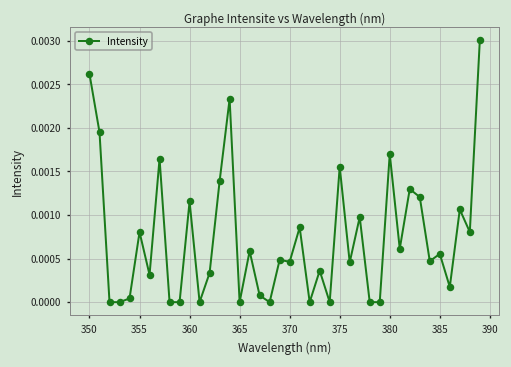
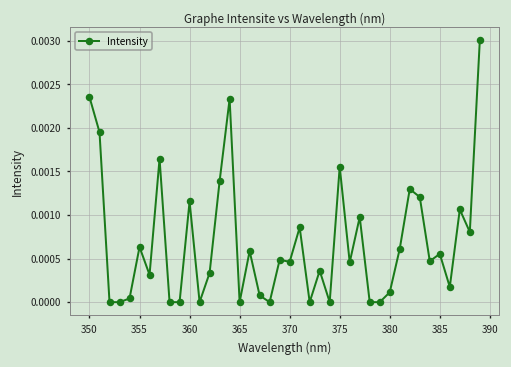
350: 0.0026 -> 0.0024
355: 0.0008 -> 0.0006
380: 0.0017 -> 0.0001
